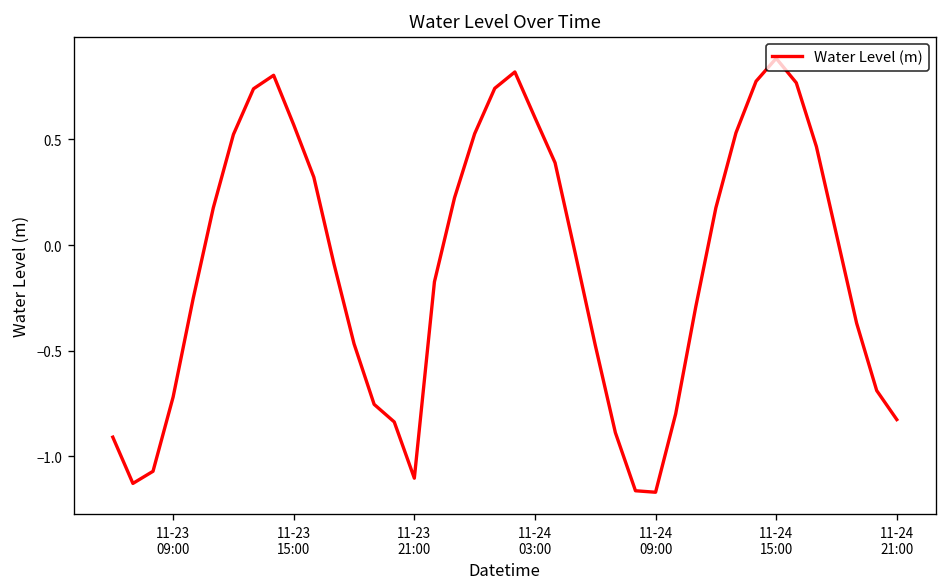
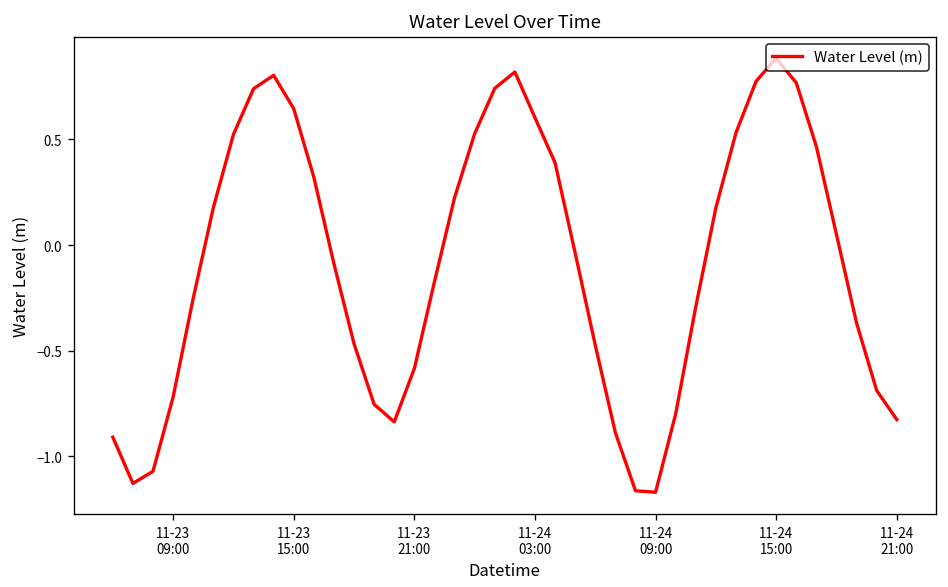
11-23 15:00: 0.57 -> 0.65
11-23 21:00: -1.10 -> -0.58
